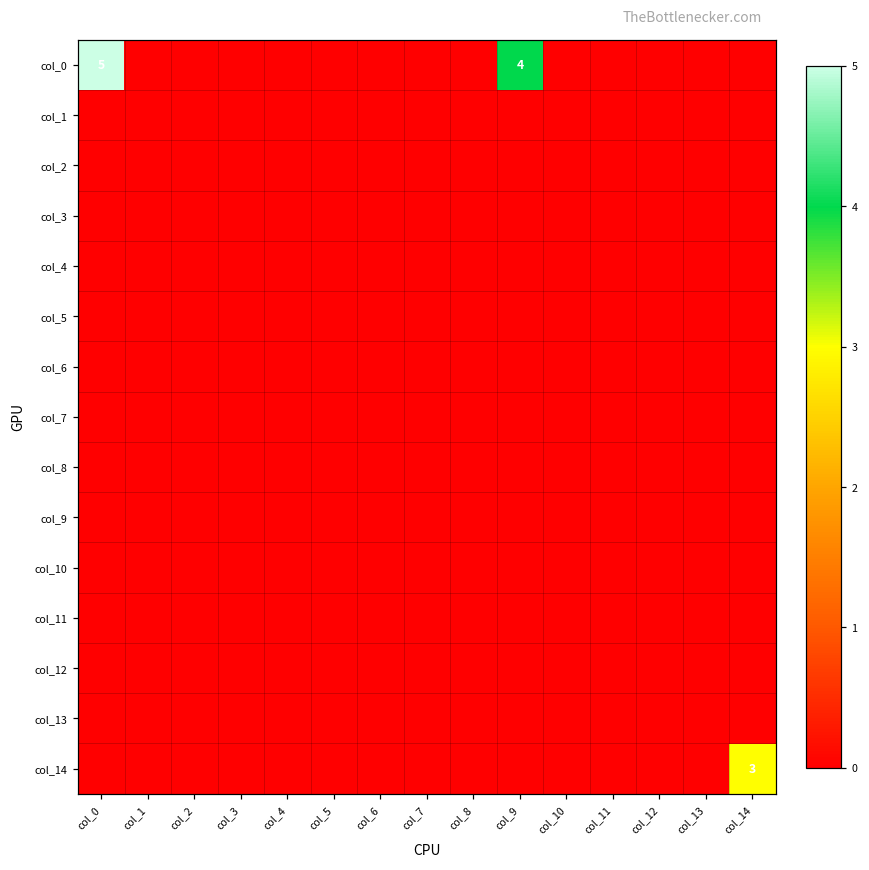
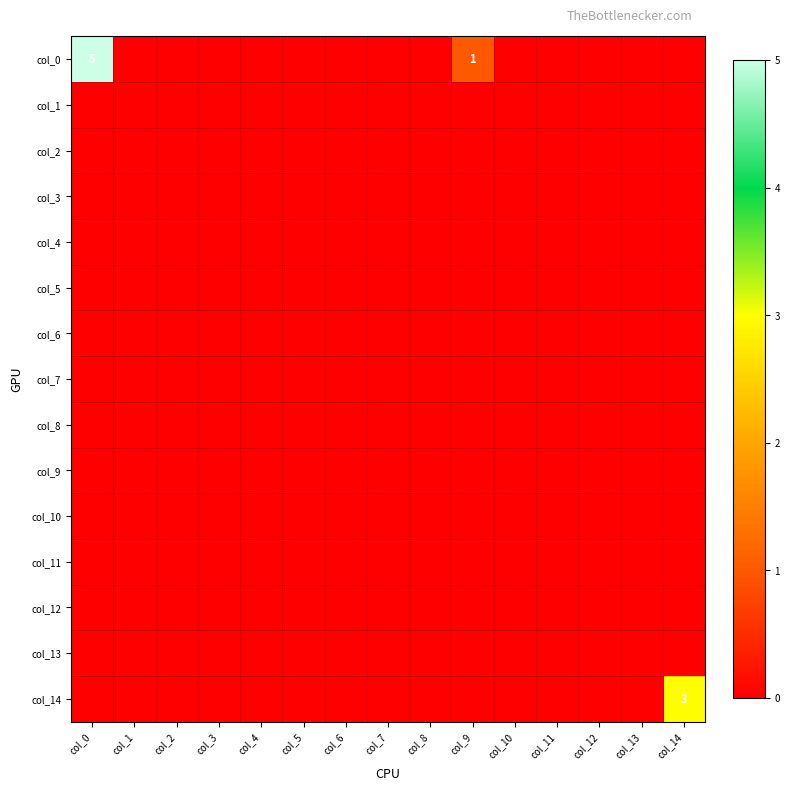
col_0, col_9: 4 -> 1
